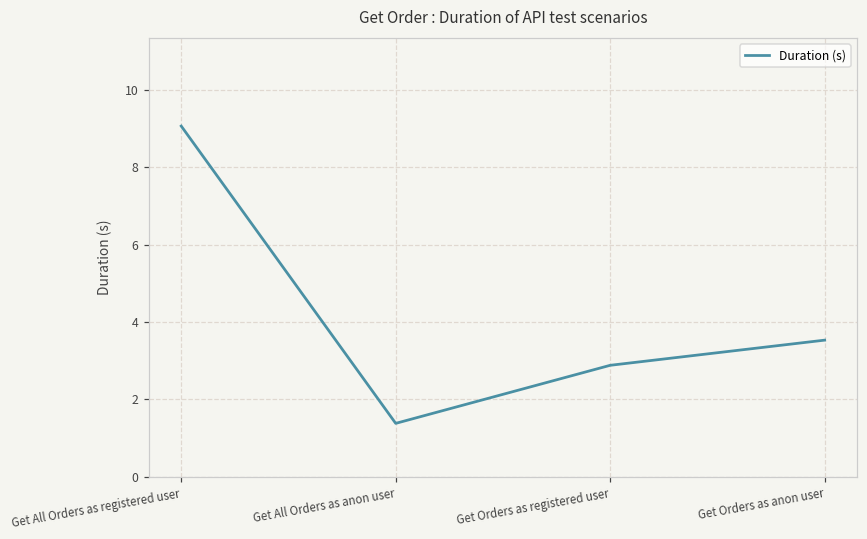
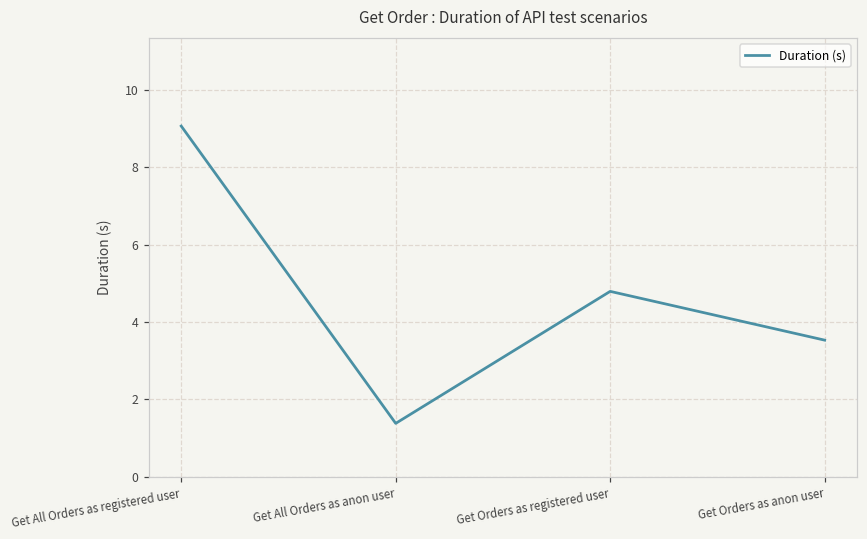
Get Orders as registered user: 2.9 -> 4.8
